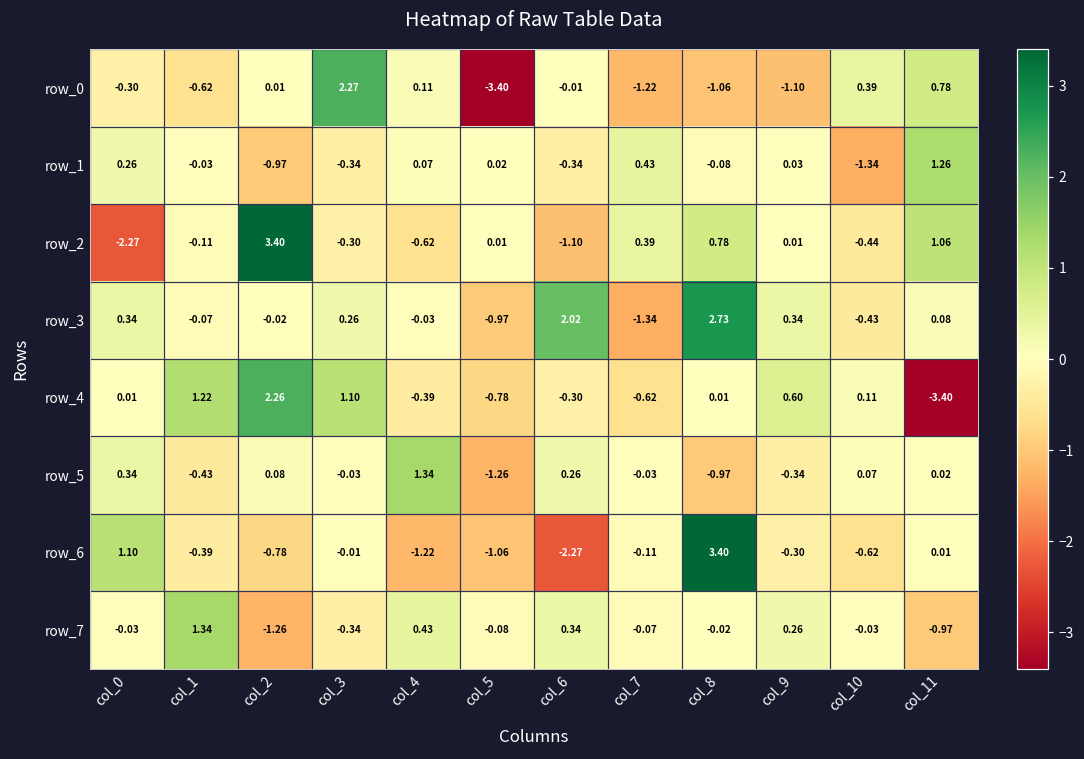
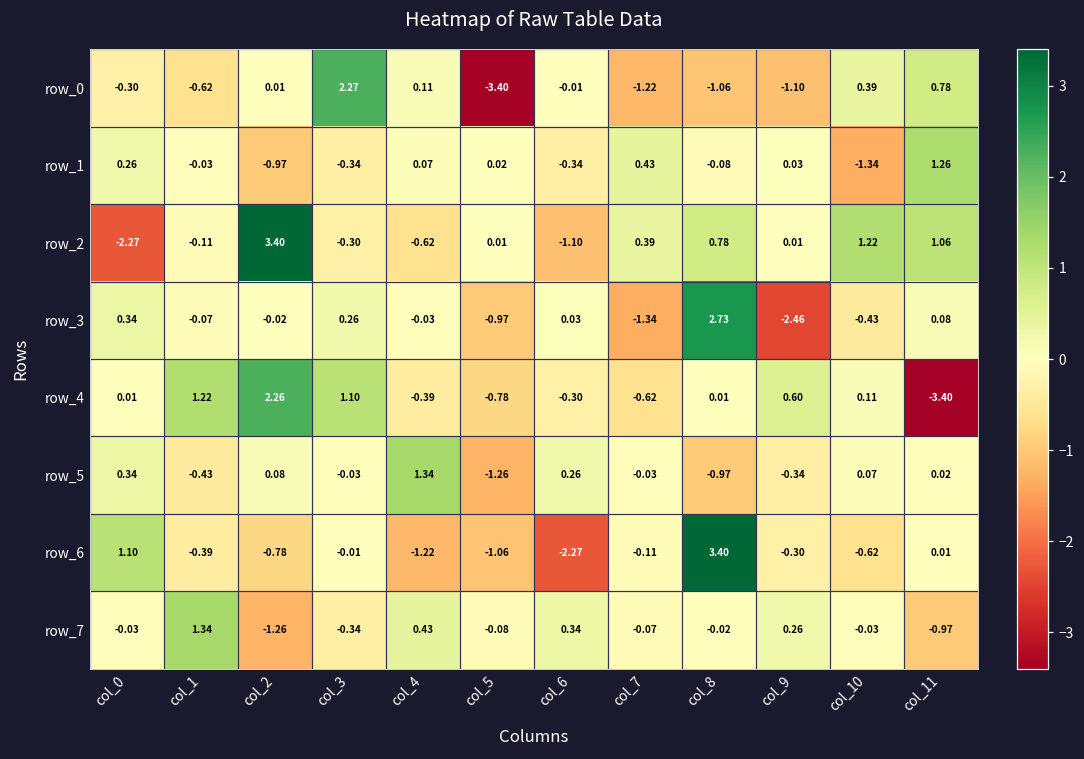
row_2, col_10: -0.44 -> 1.22
row_3, col_6: 2.02 -> 0.03
row_3, col_9: 0.34 -> -2.46
